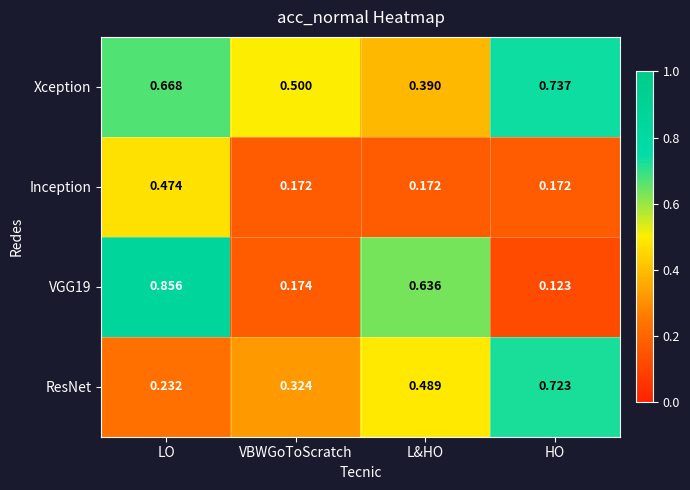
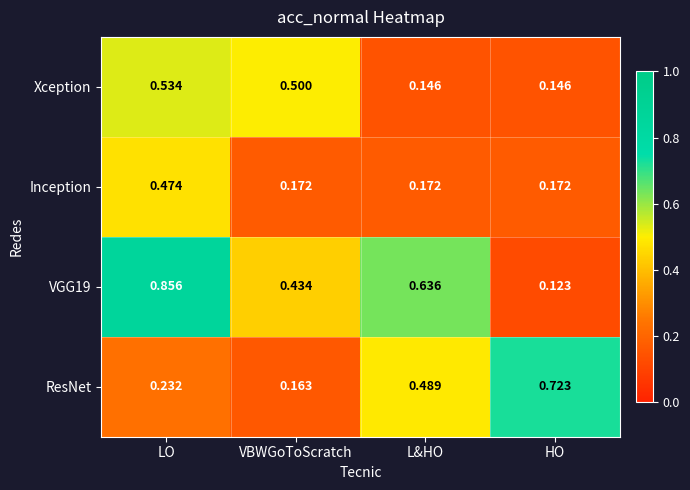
Xception, LO: 0.668 -> 0.534
Xception, L&HO: 0.390 -> 0.146
Xception, HO: 0.737 -> 0.146
VGG19, VBWGoToScratch: 0.174 -> 0.434
ResNet, VBWGoToScratch: 0.324 -> 0.163
